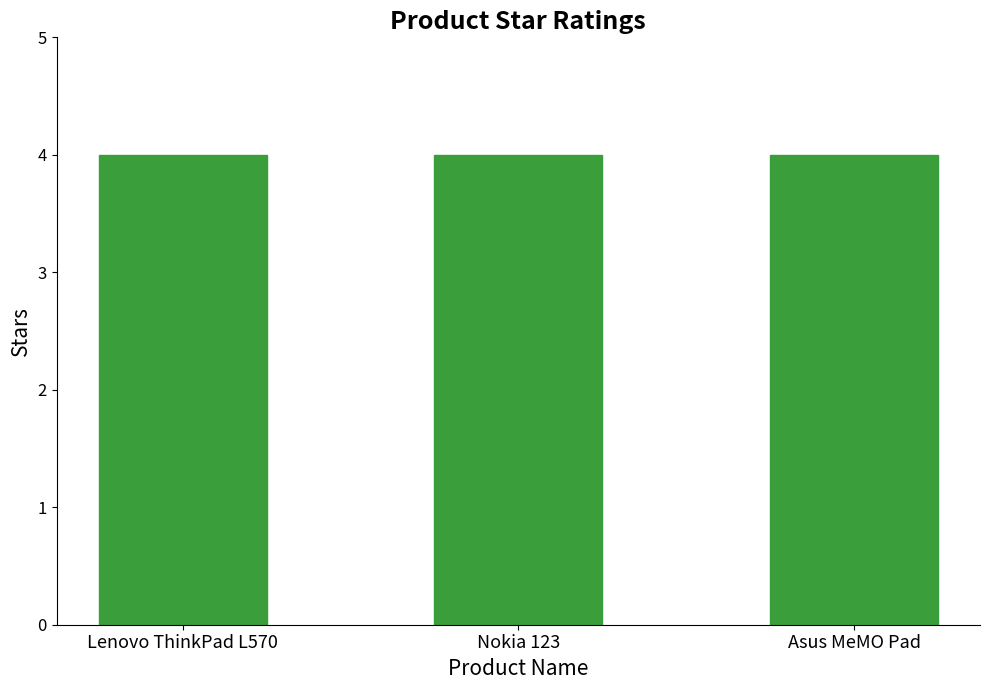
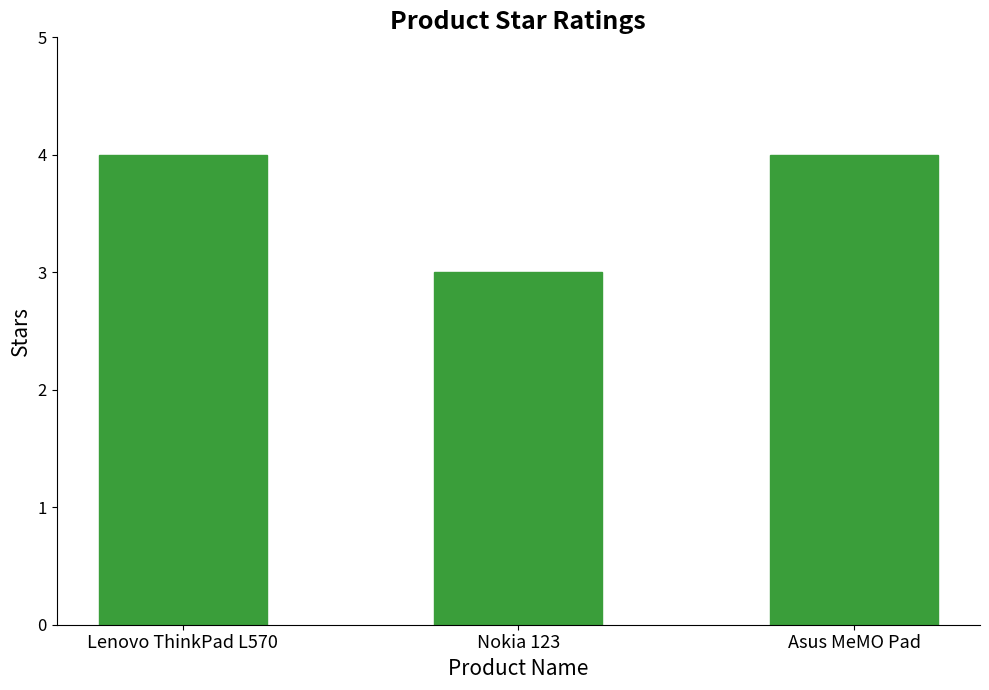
Nokia 123: 4 -> 3
